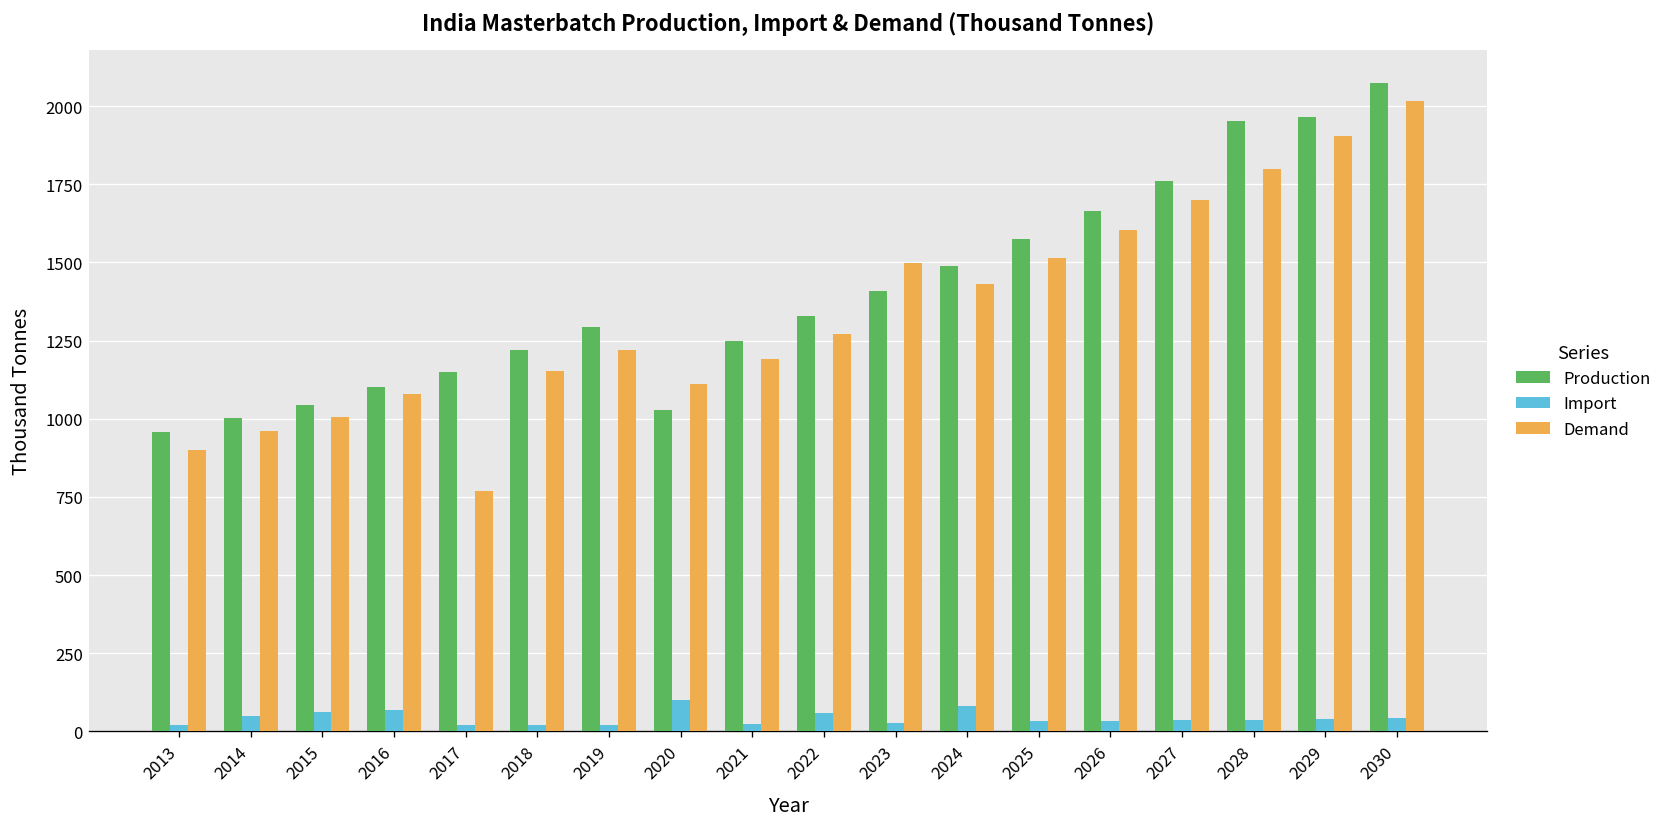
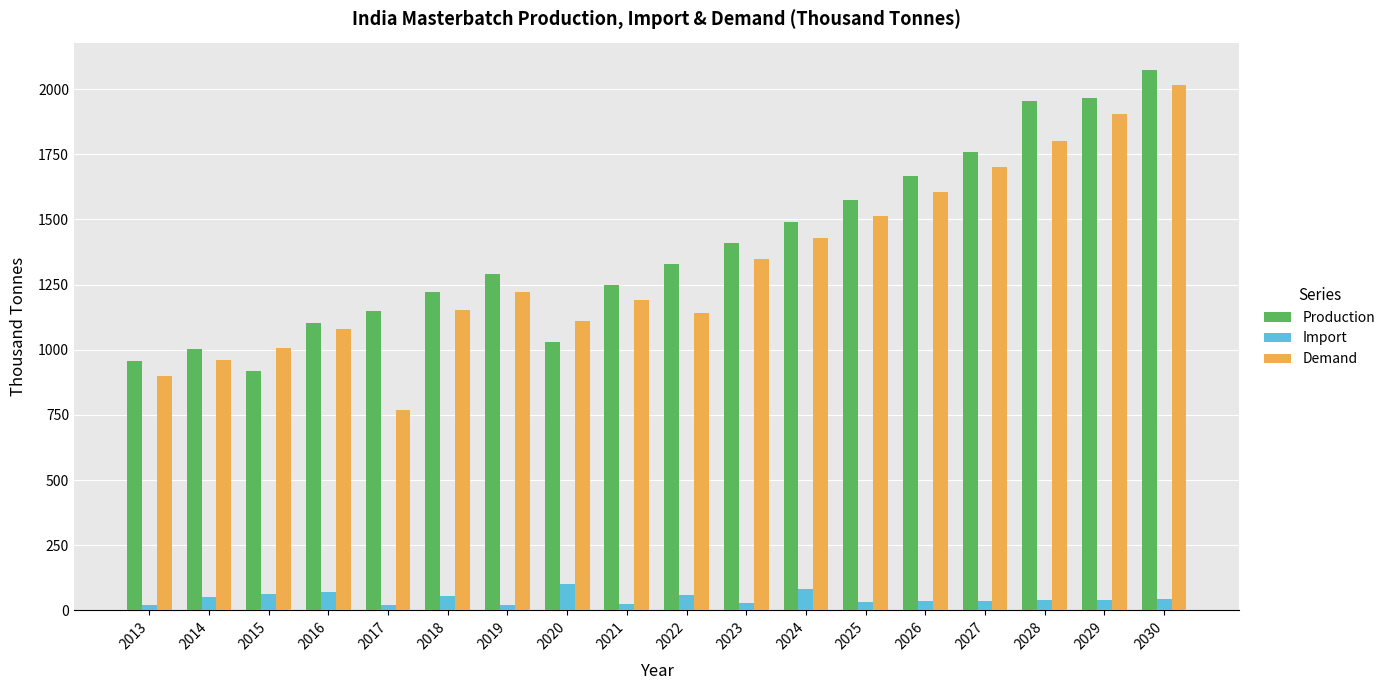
Production, 2015: 1040 -> 920
Import, 2018: 20 -> 50
Demand, 2022: 1270 -> 1140
Demand, 2023: 1500 -> 1350
